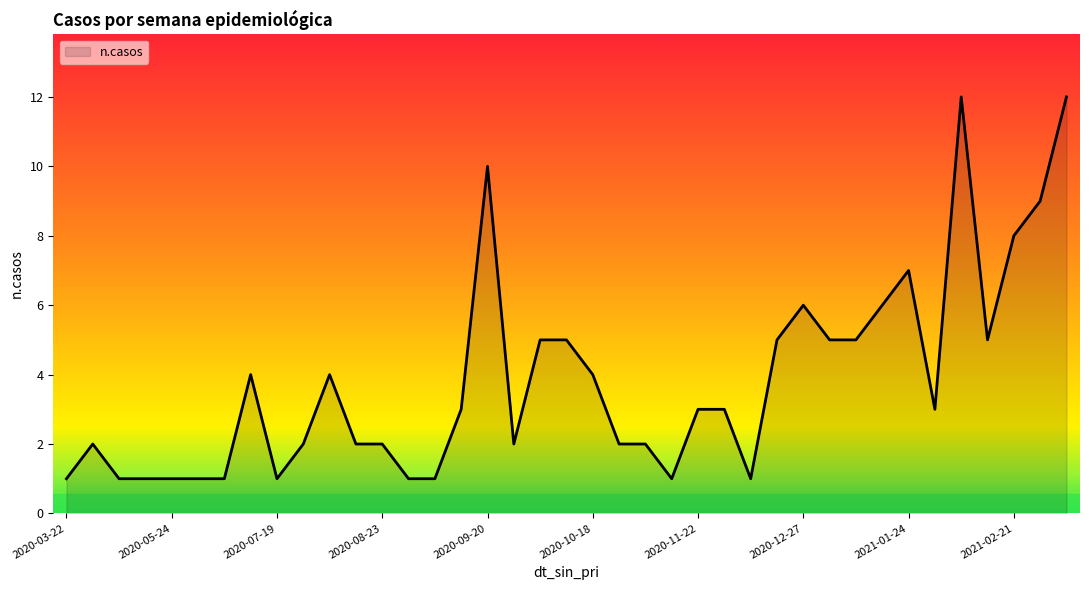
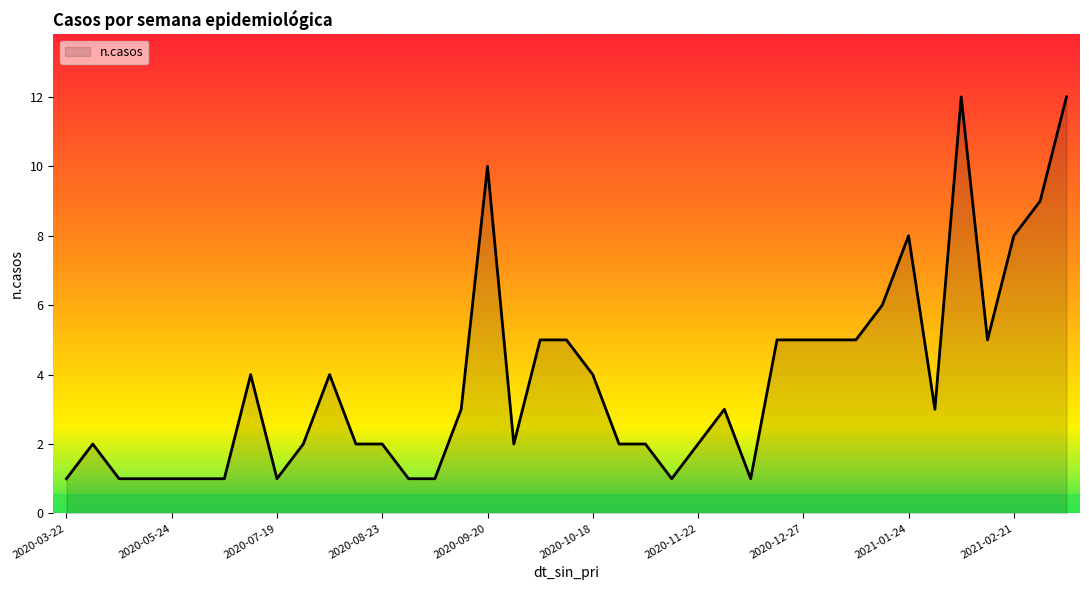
2020-11-22: 3 -> 2
2020-12-27: 6 -> 5
2021-01-24: 7 -> 8
